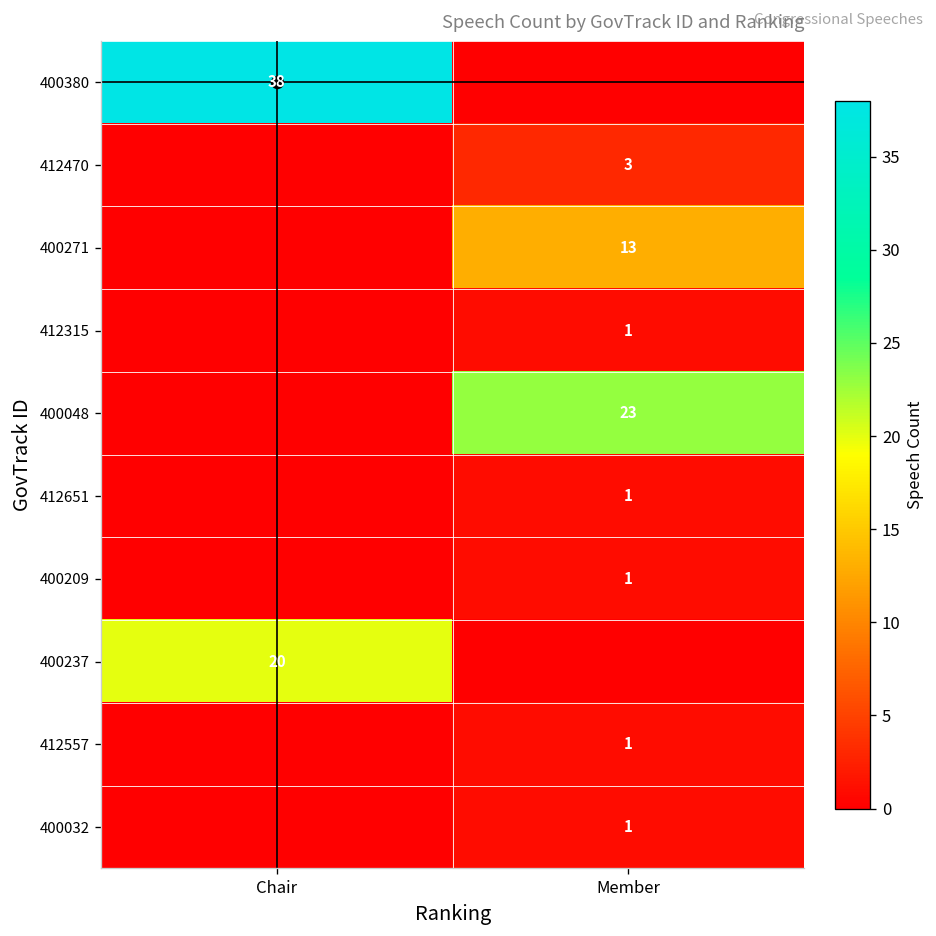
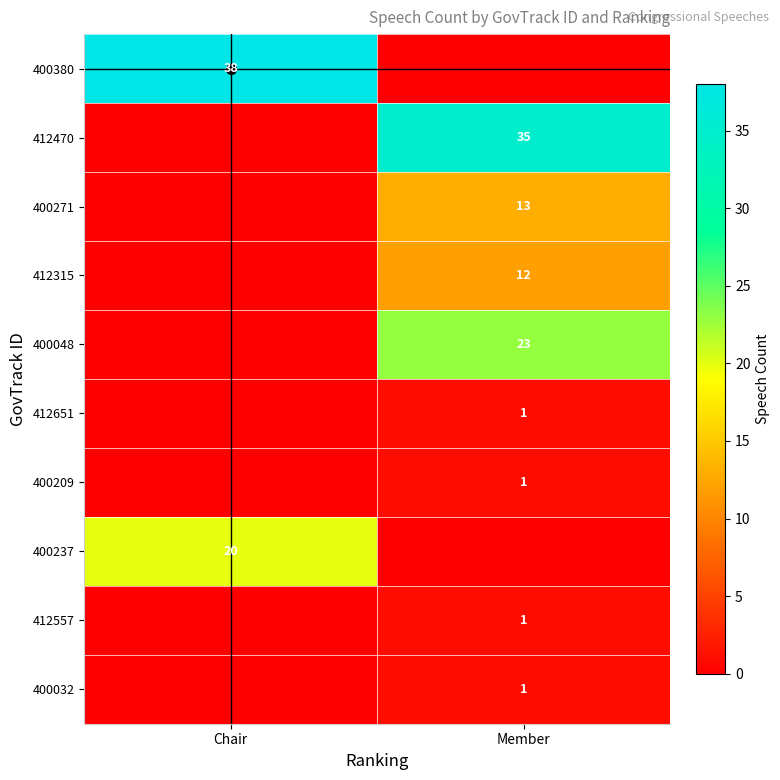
412470, Member: 3 -> 35
412315, Member: 1 -> 12
